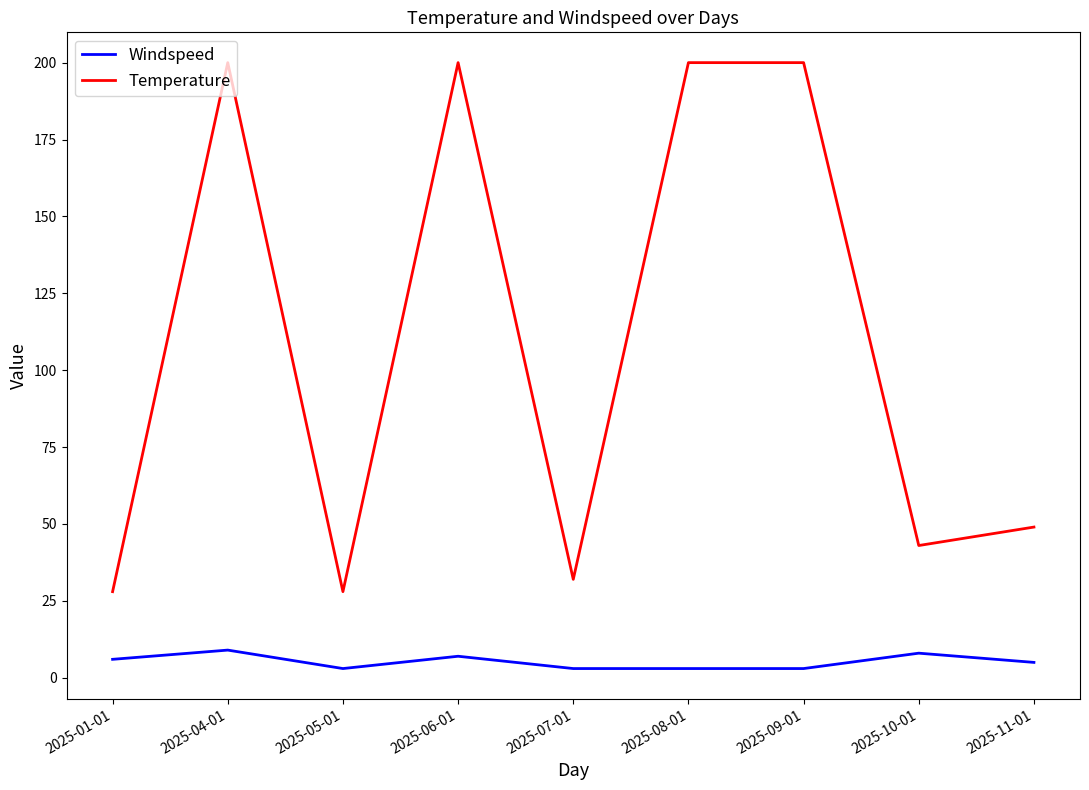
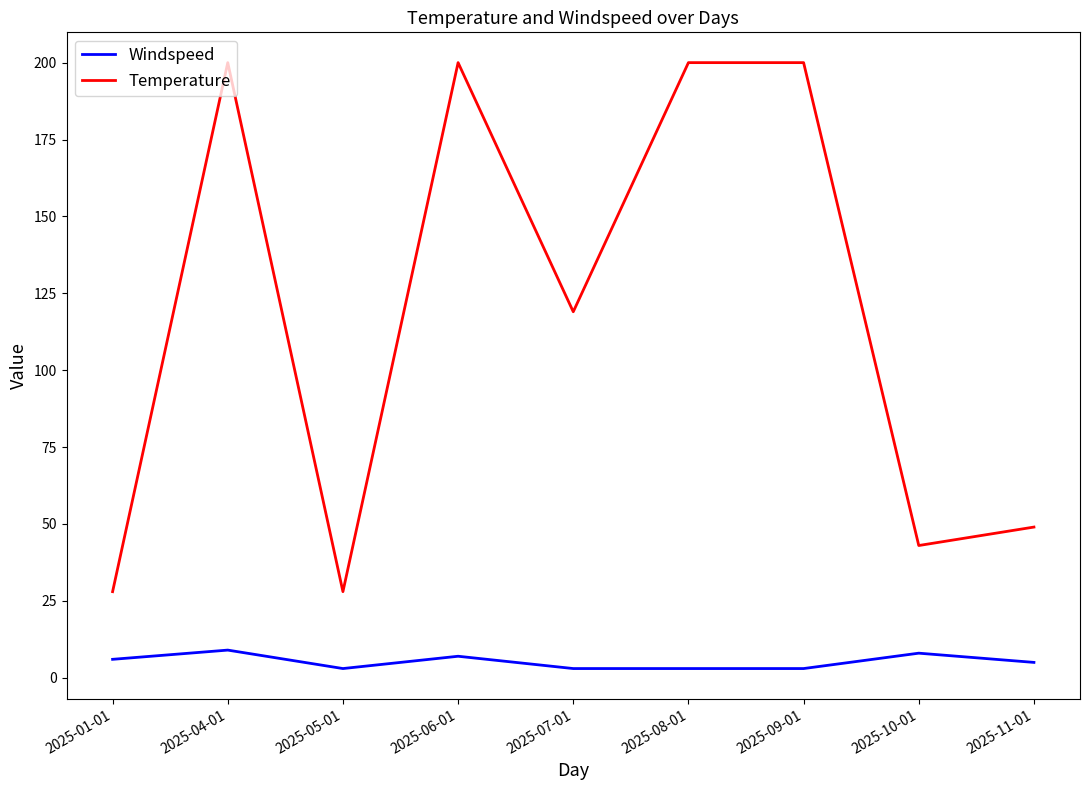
Temperature, 2025-07-01: 32 -> 119
